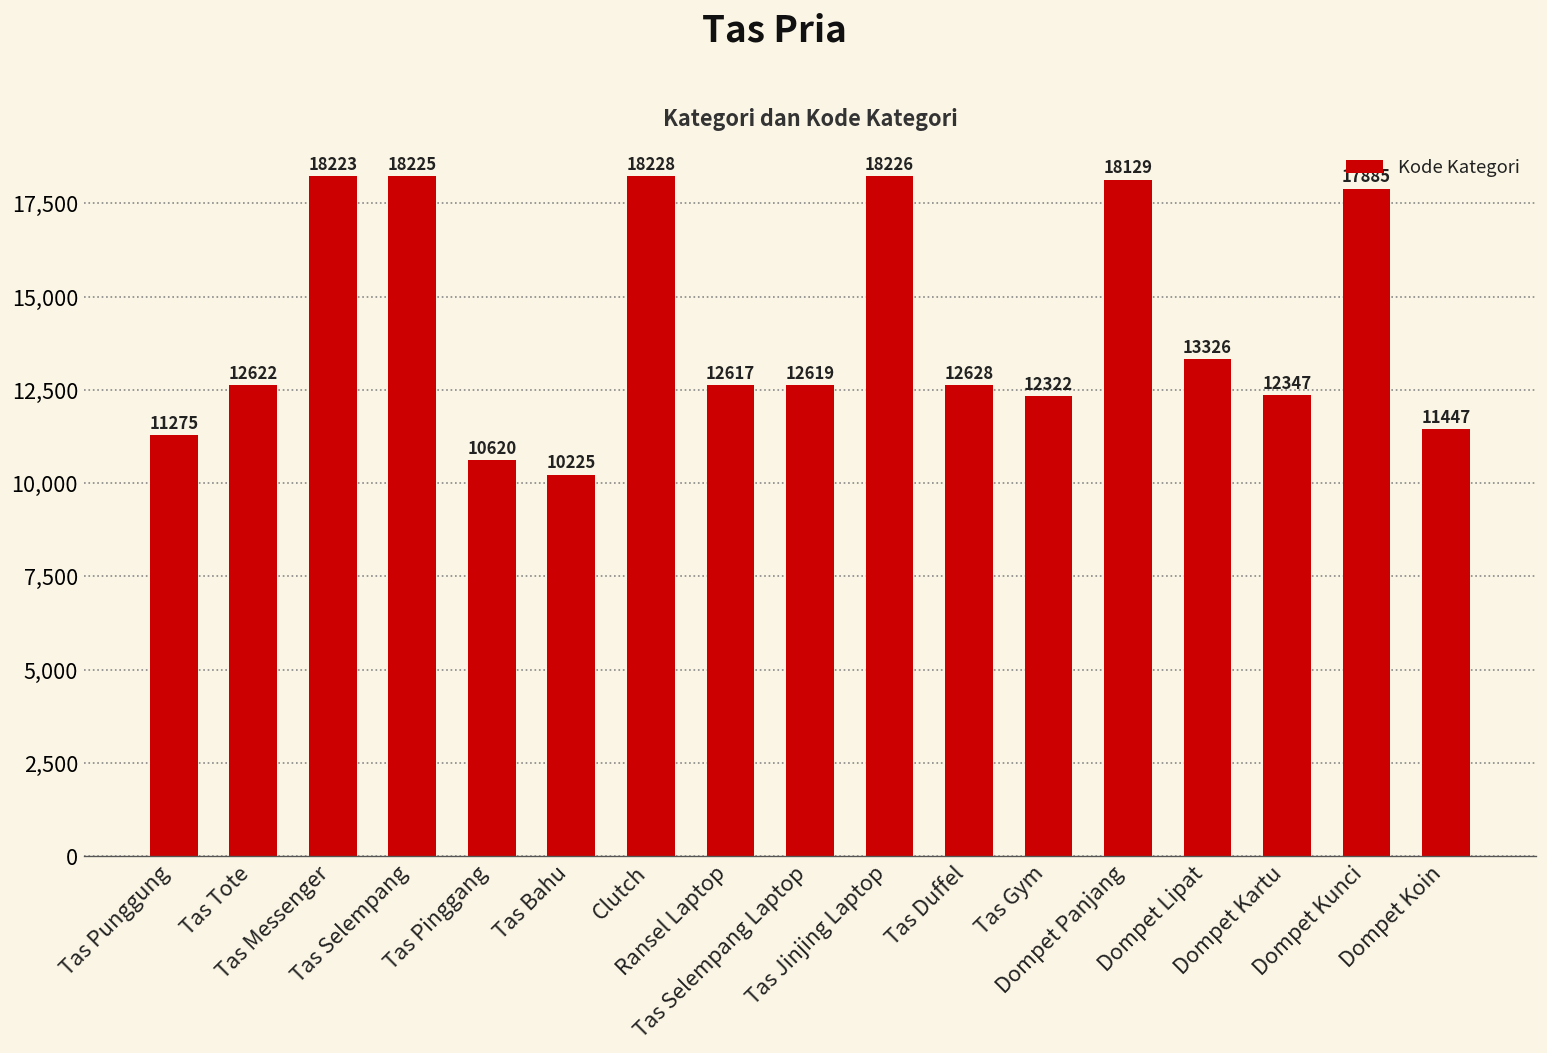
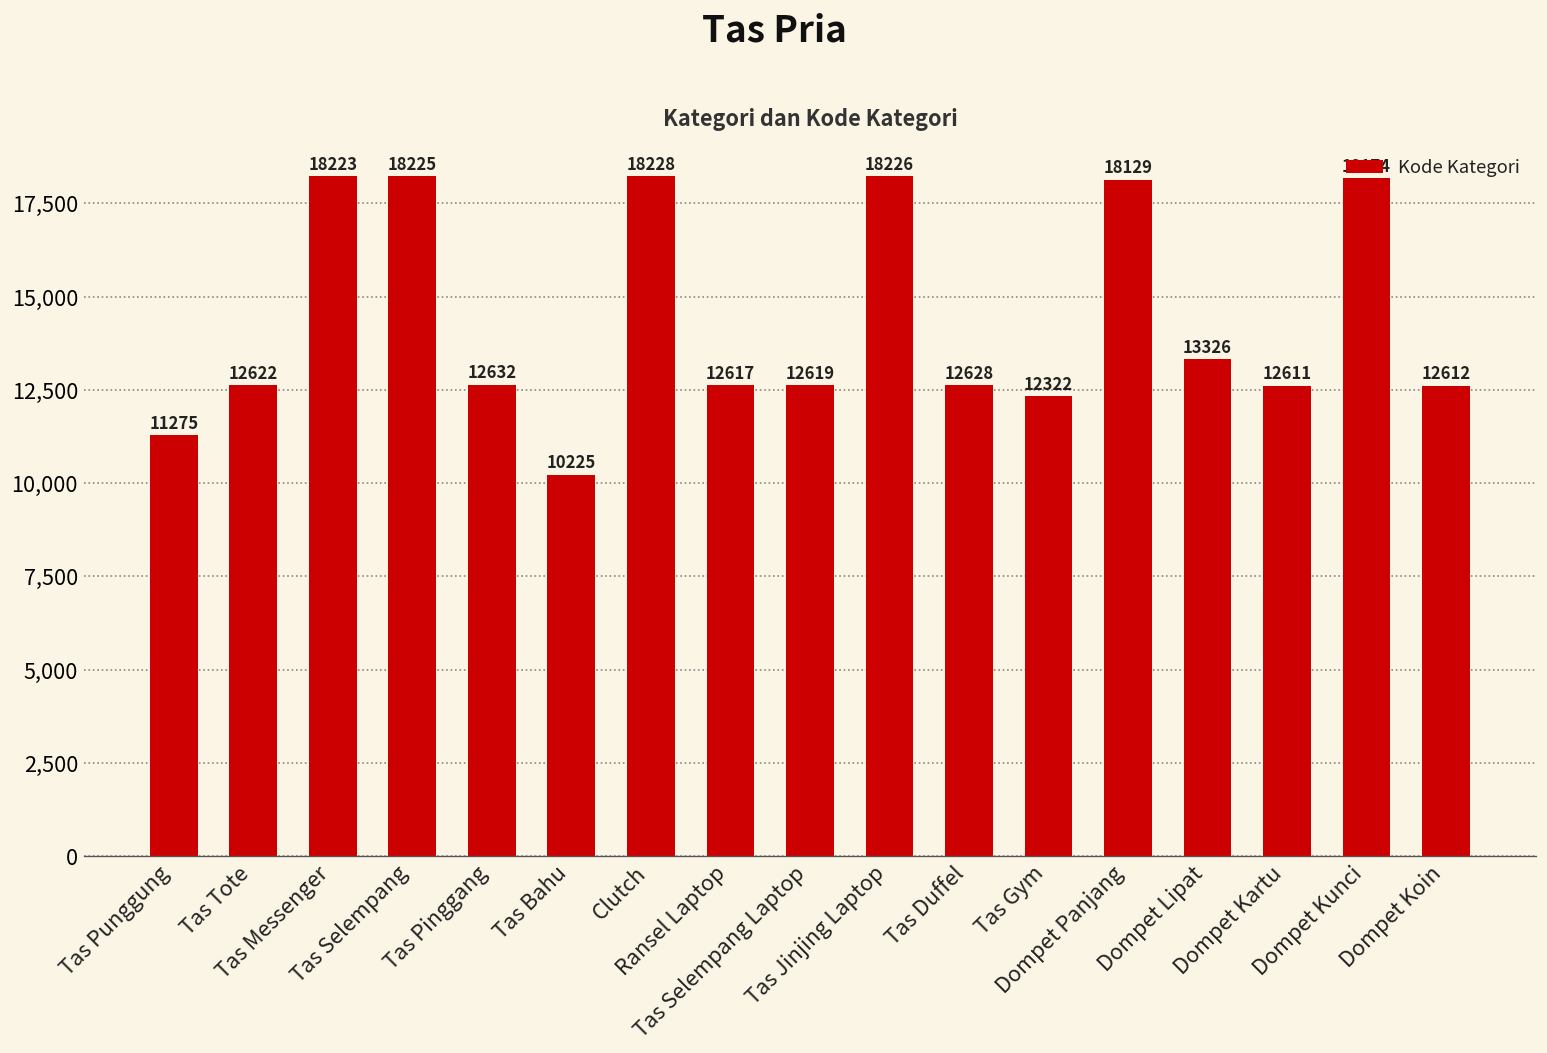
Tas Pinggang: 10620 -> 12632
Dompet Kartu: 12347 -> 12611
Dompet Kunci: 17885 -> 18174
Dompet Koin: 11447 -> 12612
